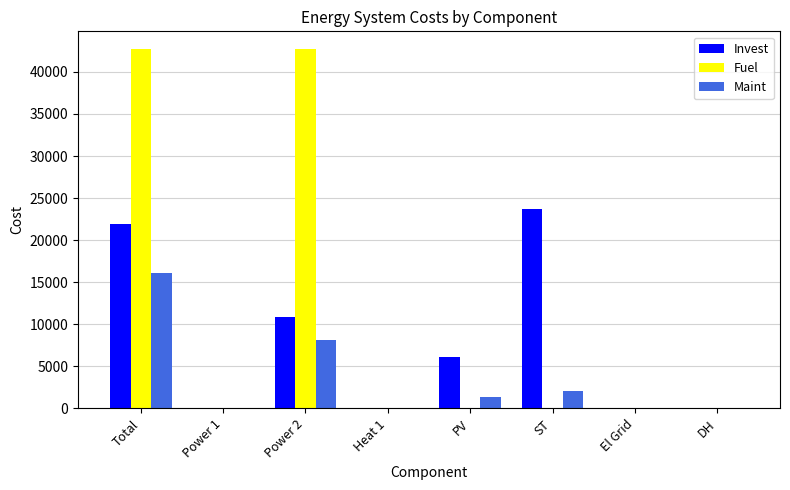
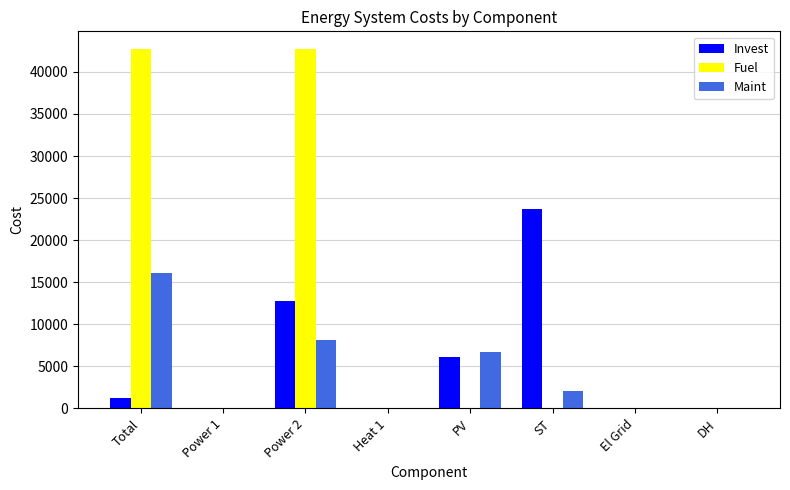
Invest, Total: 22000 -> 1000
Invest, Power 2: 11000 -> 13000
Maint, PV: 1000 -> 7000
